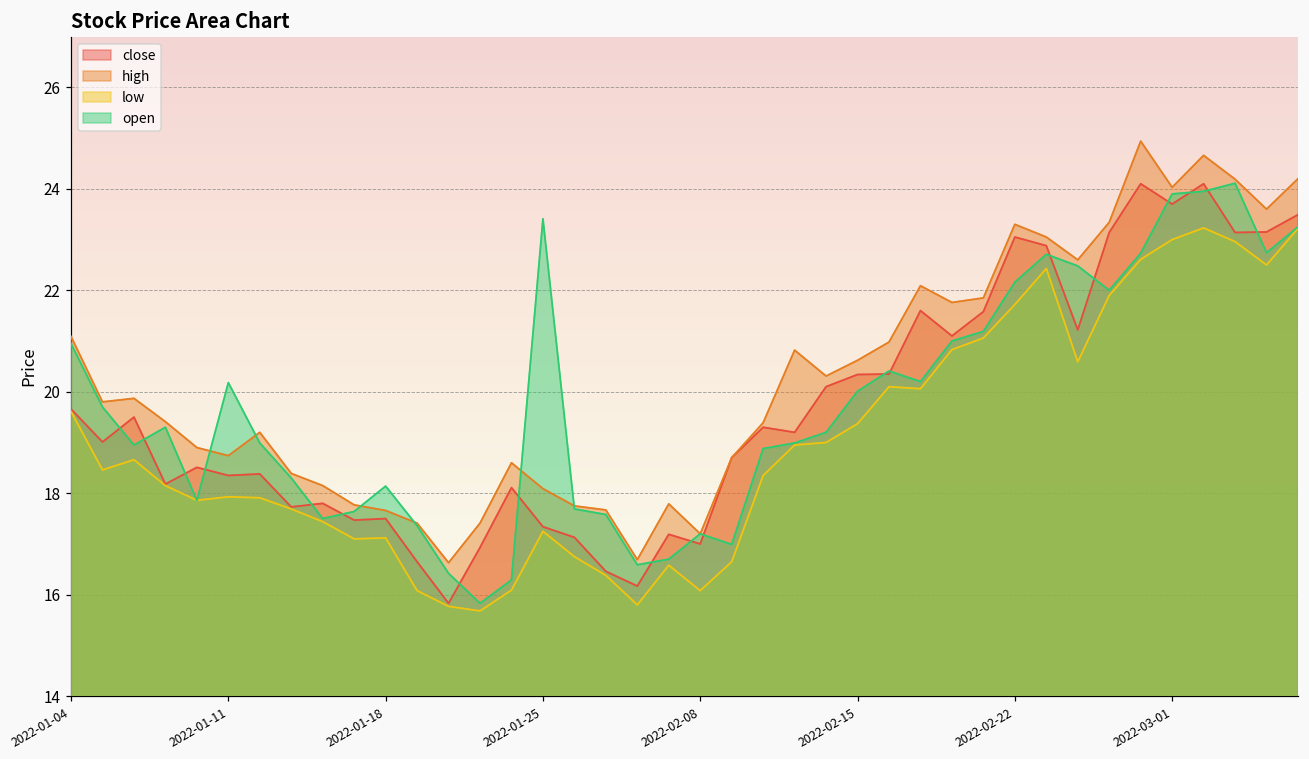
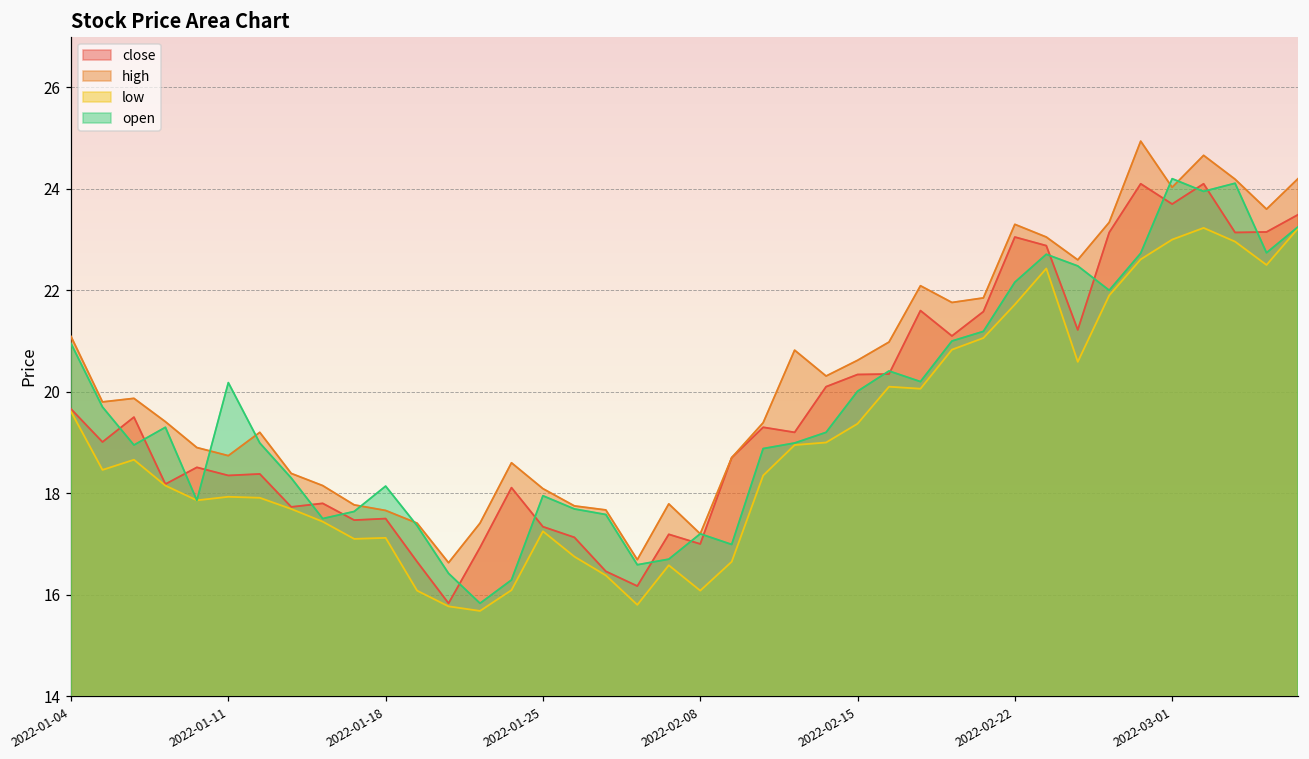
open, 2022-01-25: 23.4 -> 18.0
open, 2022-03-01: 23.9 -> 24.2
